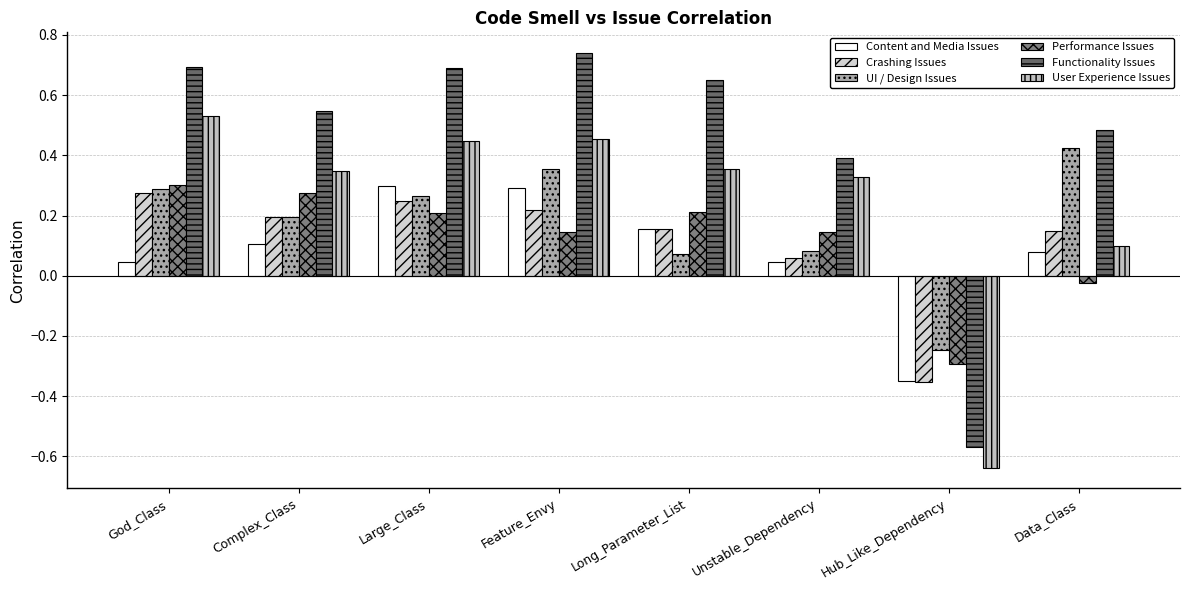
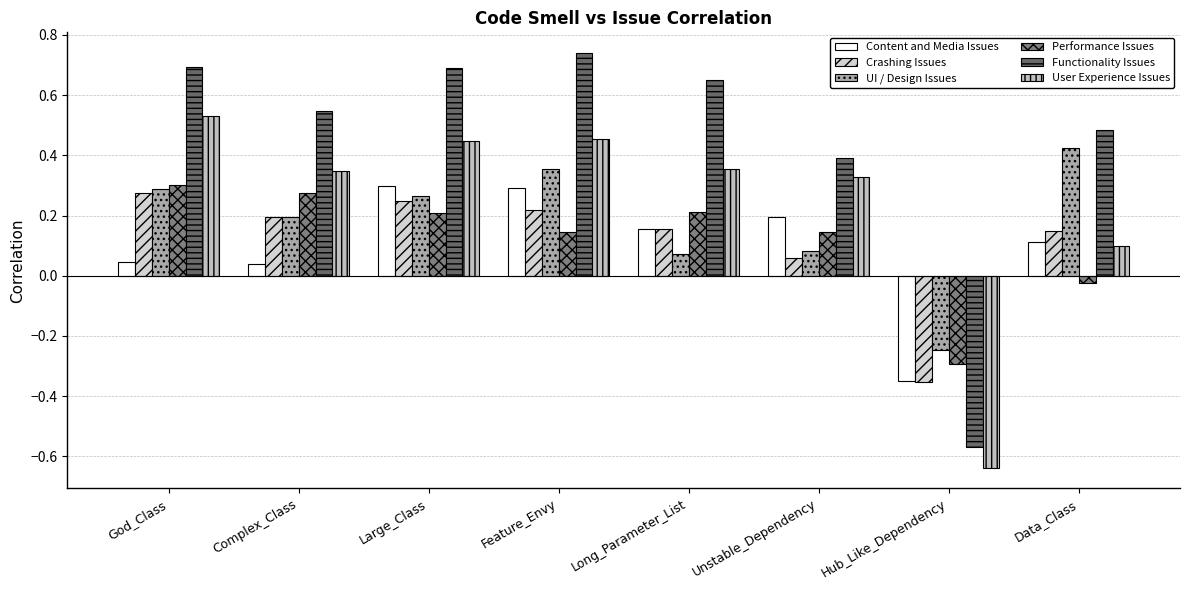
Content and Media Issues, Complex_Class: 0.10 -> 0.04
Content and Media Issues, Unstable_Dependency: 0.05 -> 0.20
Content and Media Issues, Data_Class: 0.08 -> 0.11
